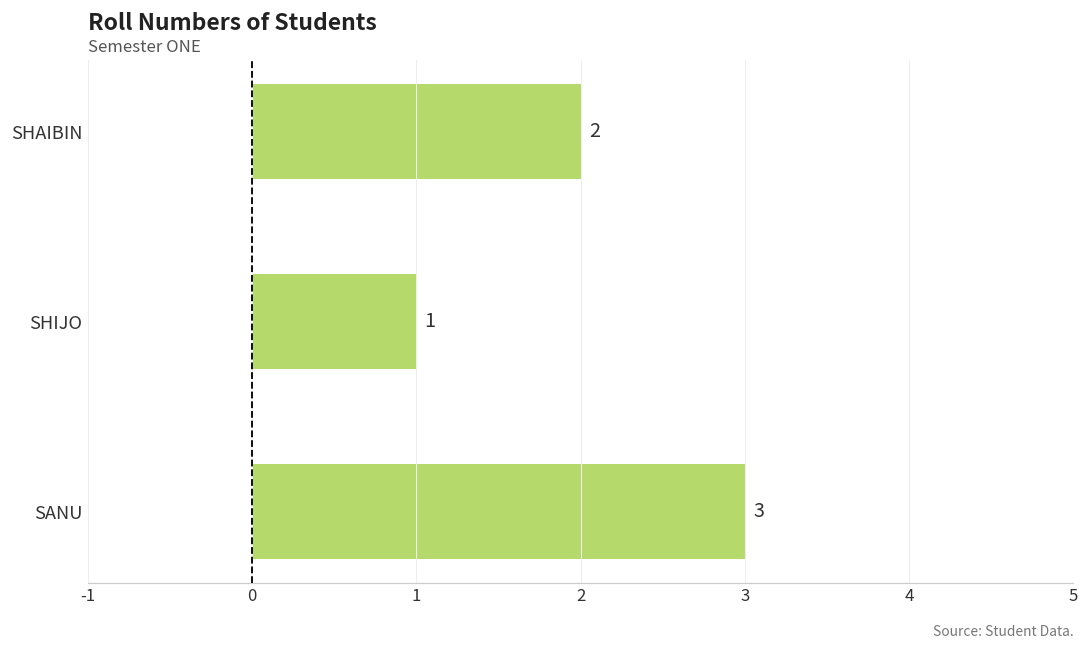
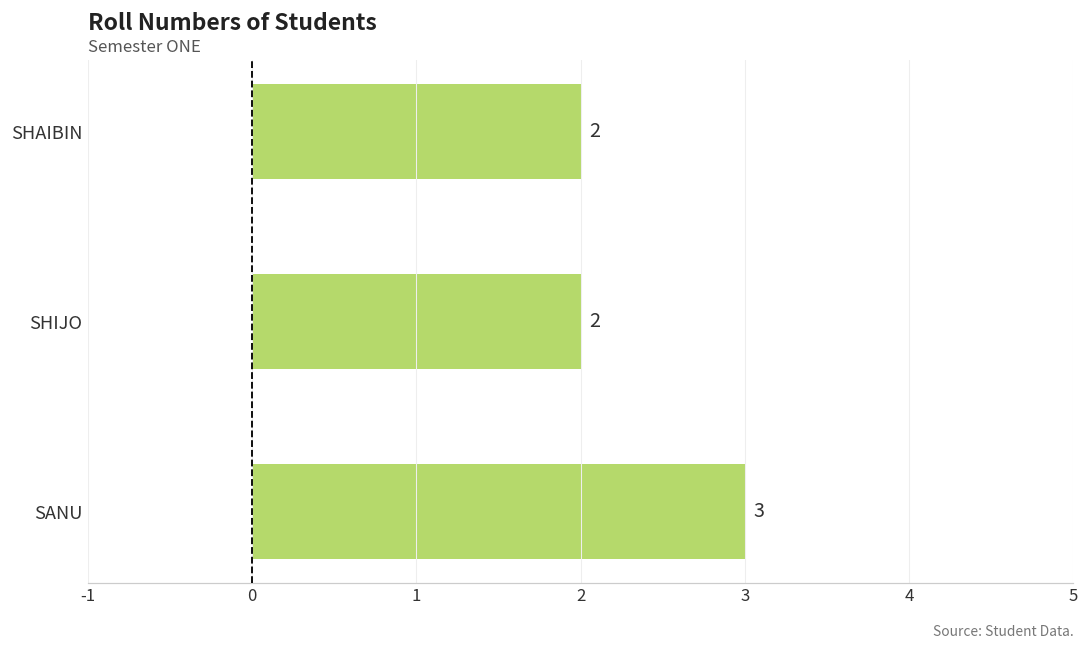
SHIJO: 1 -> 2
